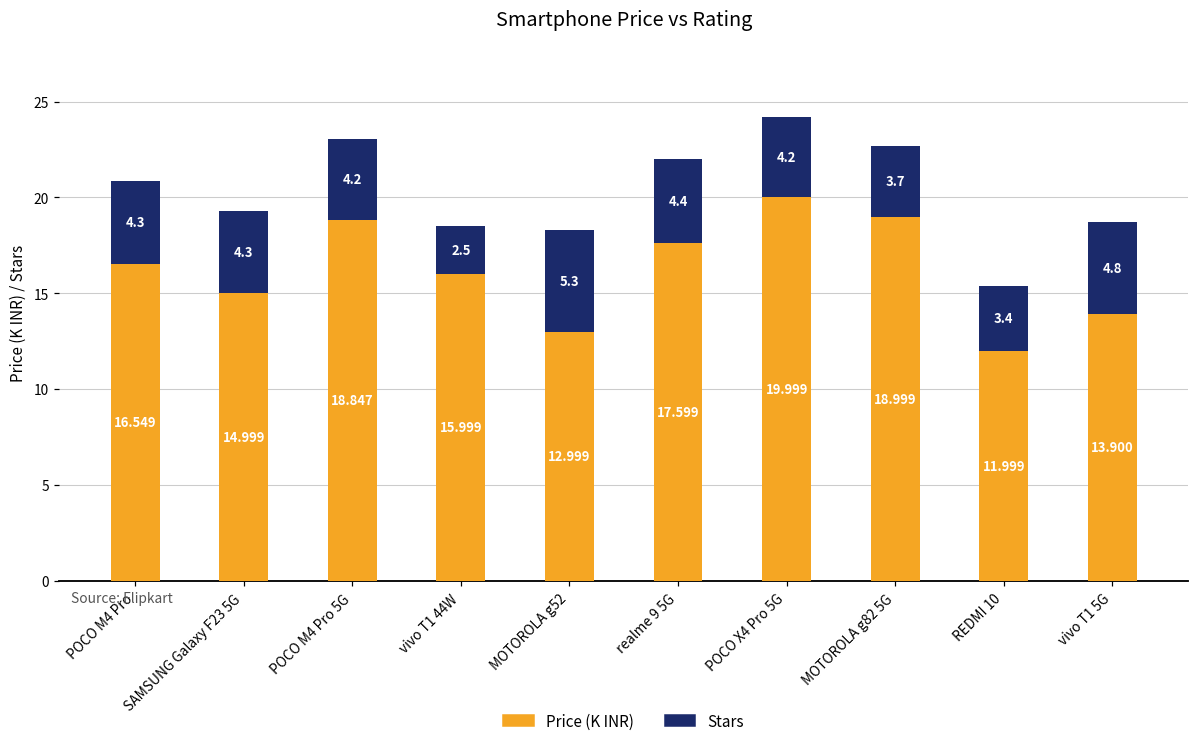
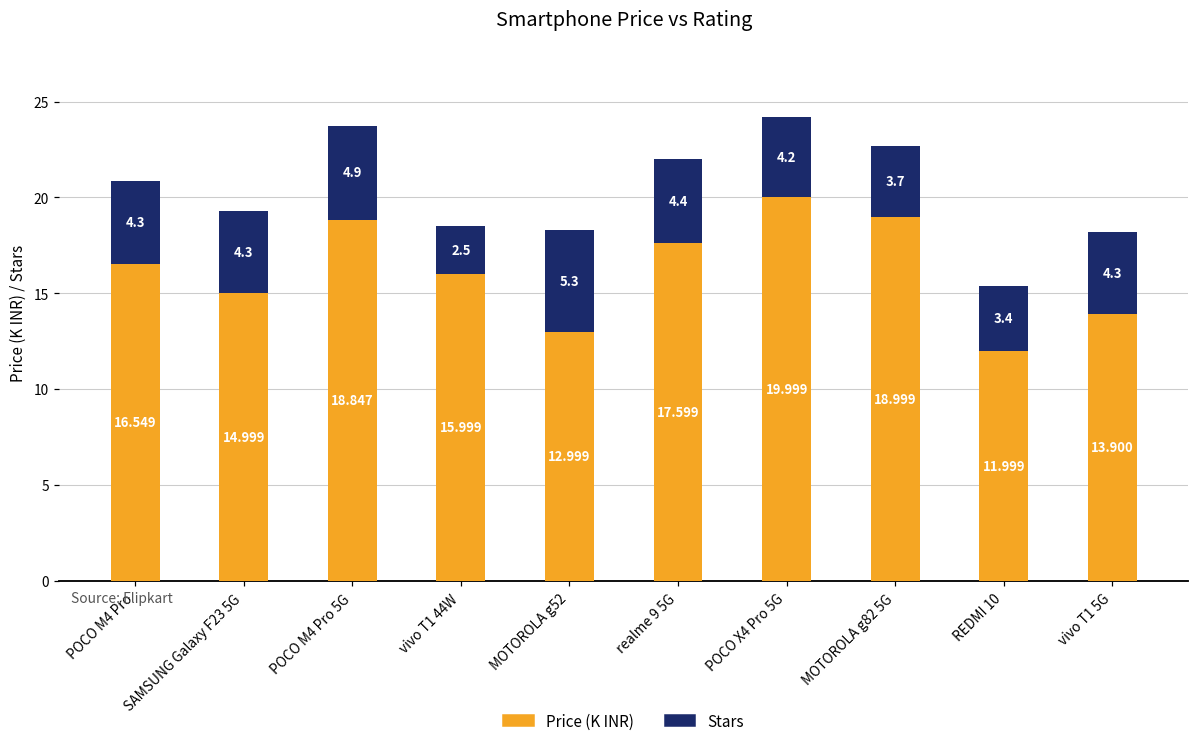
Stars, POCO M4 Pro 5G: 4.2 -> 4.9
Stars, vivo T1 5G: 4.8 -> 4.3
